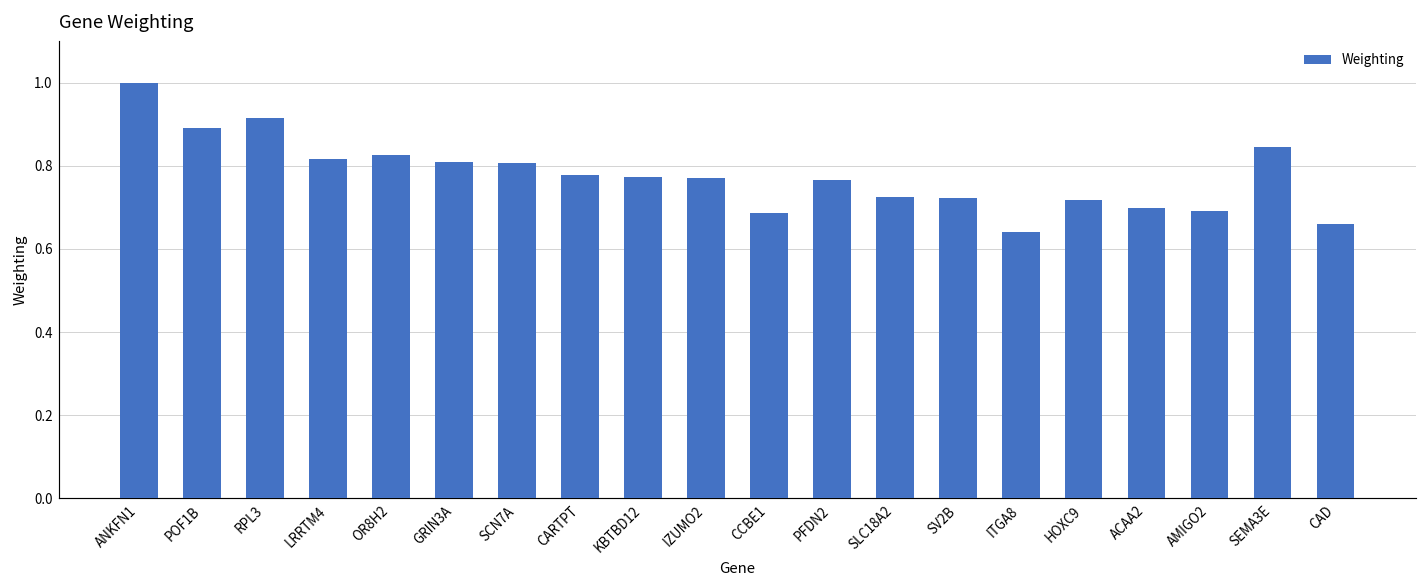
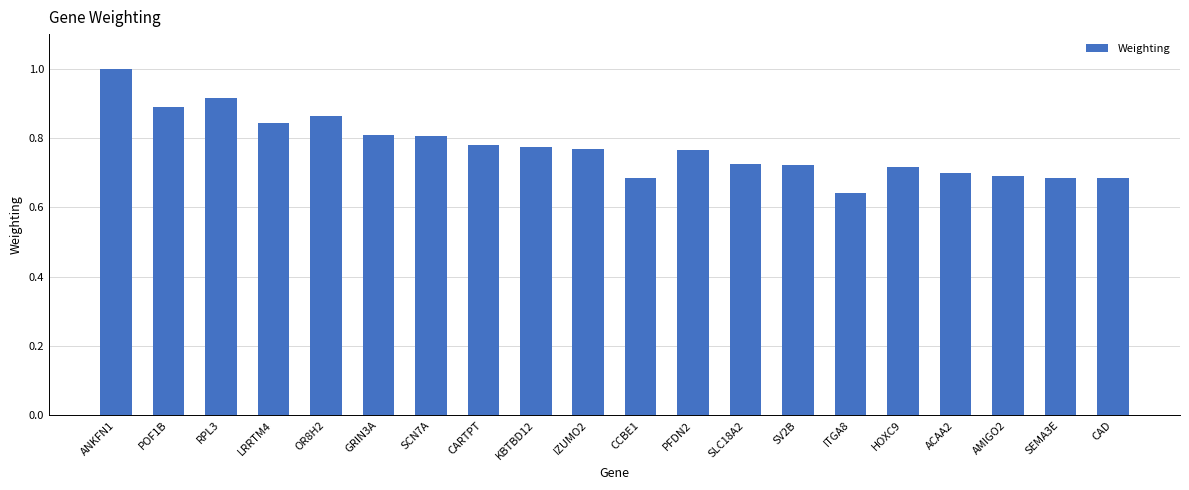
LRRTM4: 0.82 -> 0.84
OR8H2: 0.83 -> 0.86
SEMA3E: 0.85 -> 0.69
CAD: 0.66 -> 0.68
